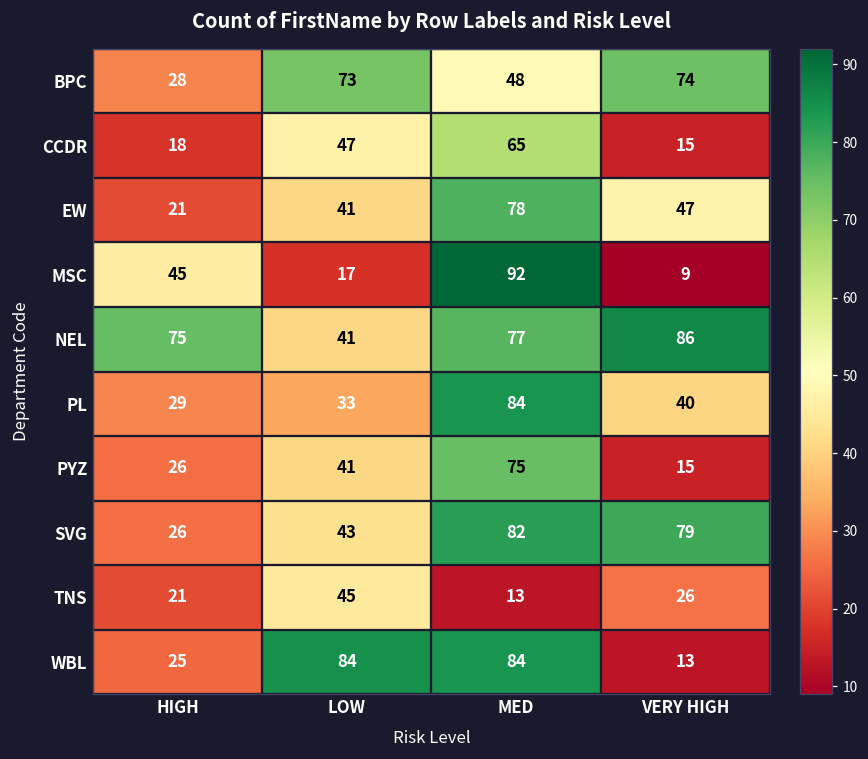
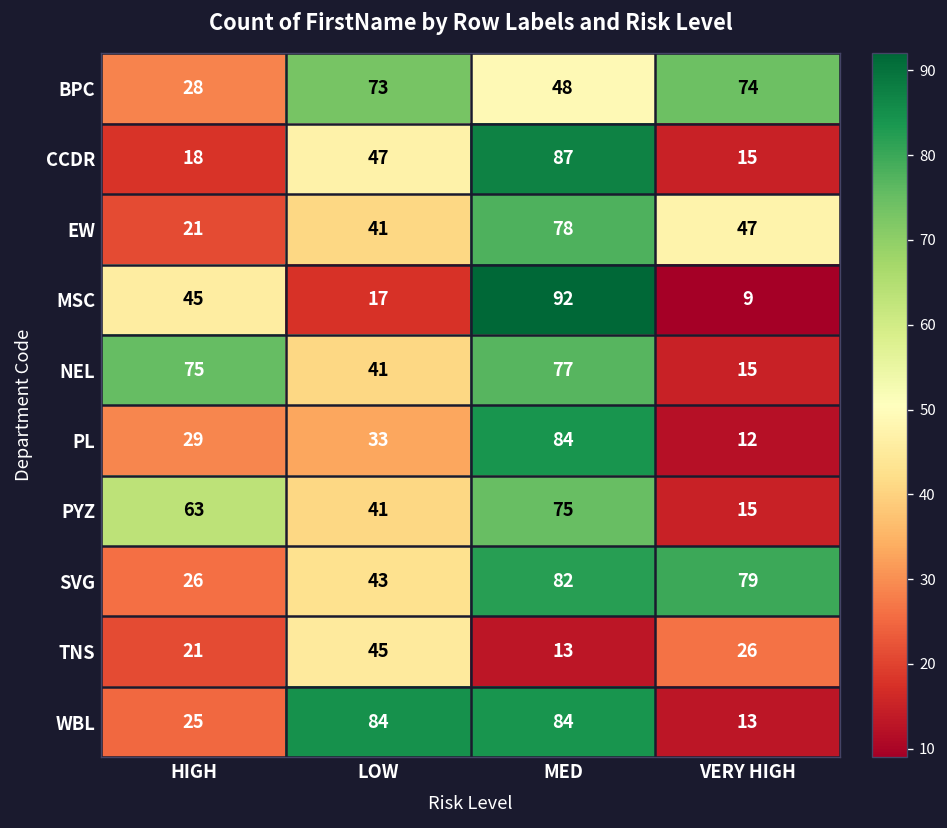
CCDR, MED: 65 -> 87
NEL, VERY HIGH: 86 -> 15
PL, VERY HIGH: 40 -> 12
PYZ, HIGH: 26 -> 63
